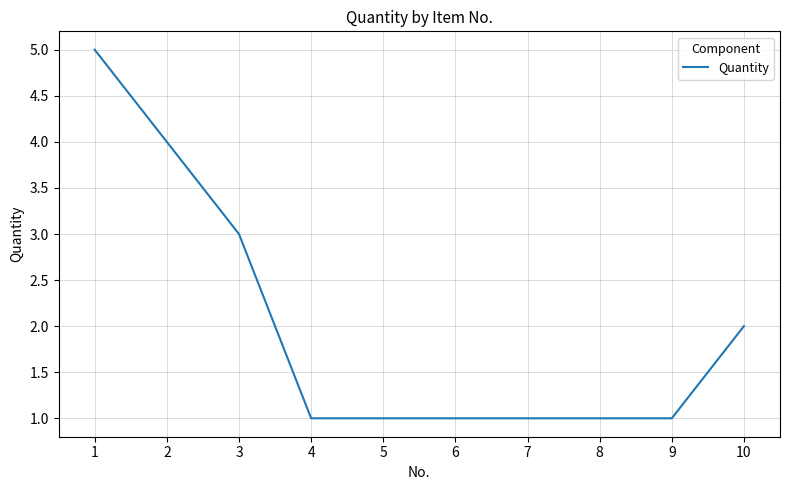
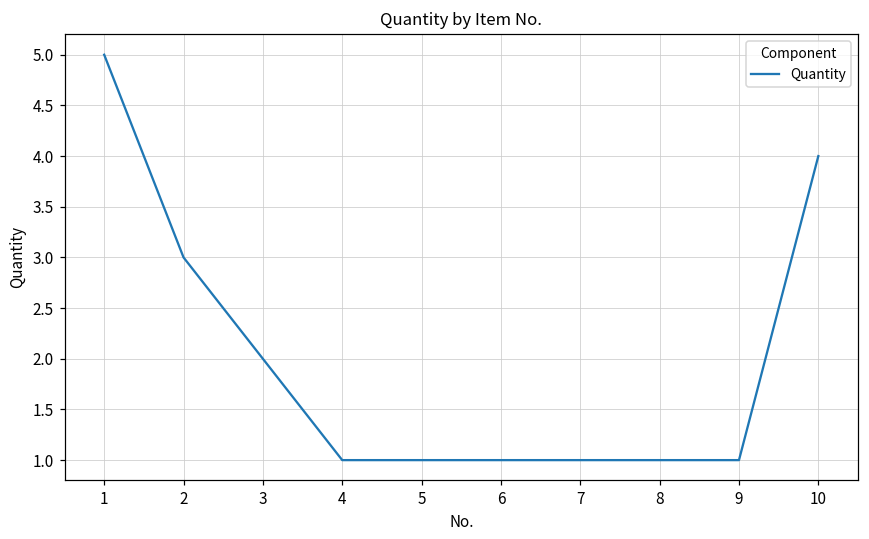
2: 4 -> 3
3: 3 -> 2
10: 2 -> 4
